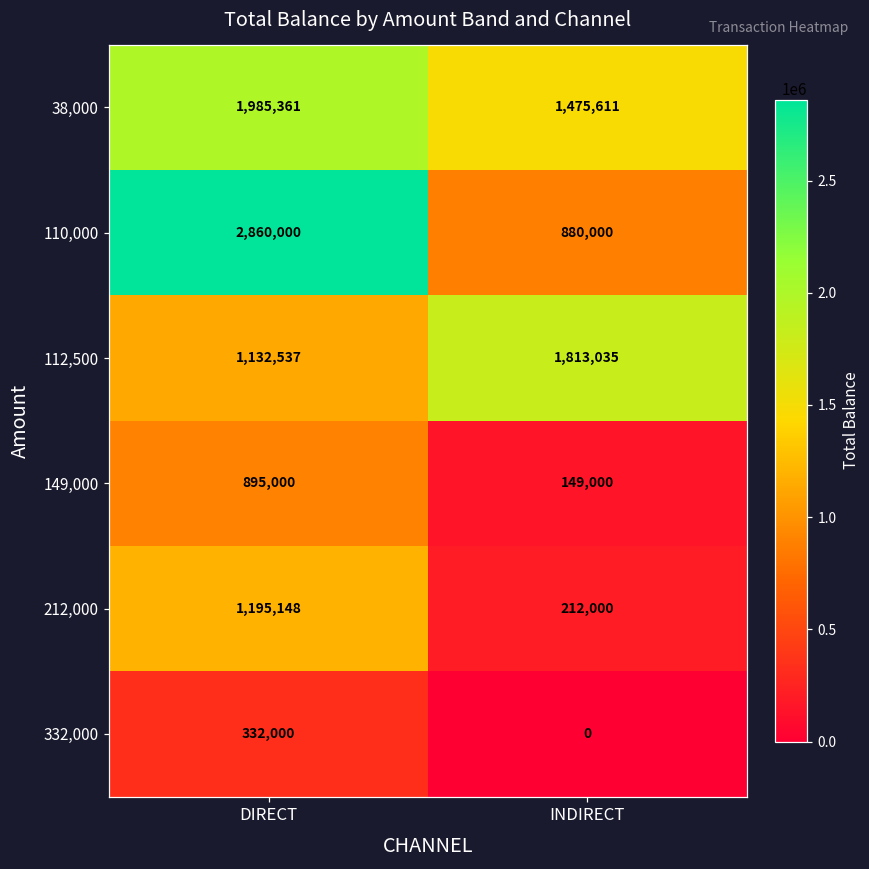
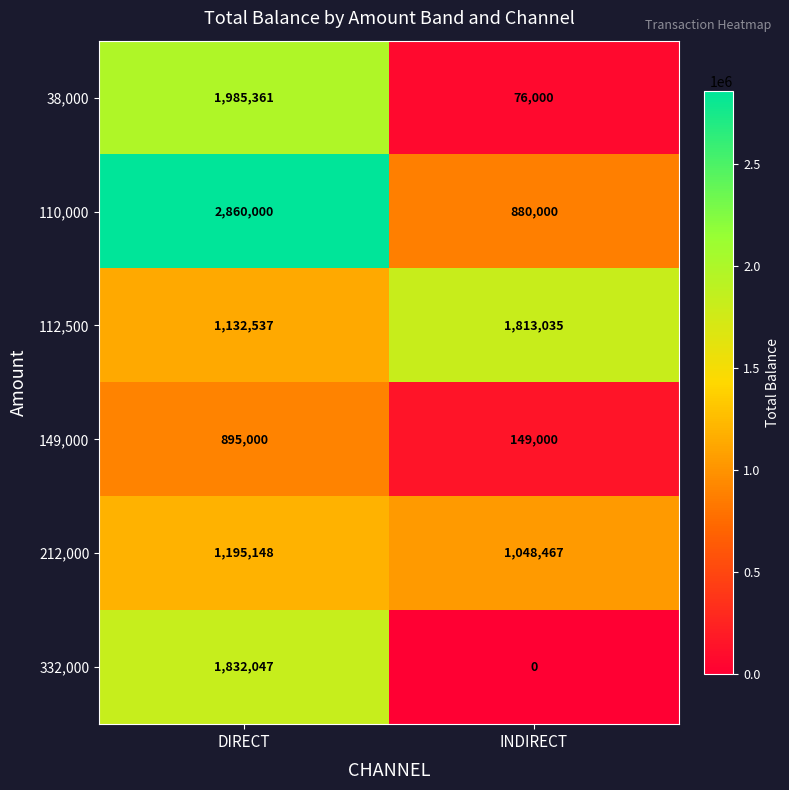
38,000, INDIRECT: 1,475,611 -> 76,000
212,000, INDIRECT: 212,000 -> 1,048,467
332,000, DIRECT: 332,000 -> 1,832,047
